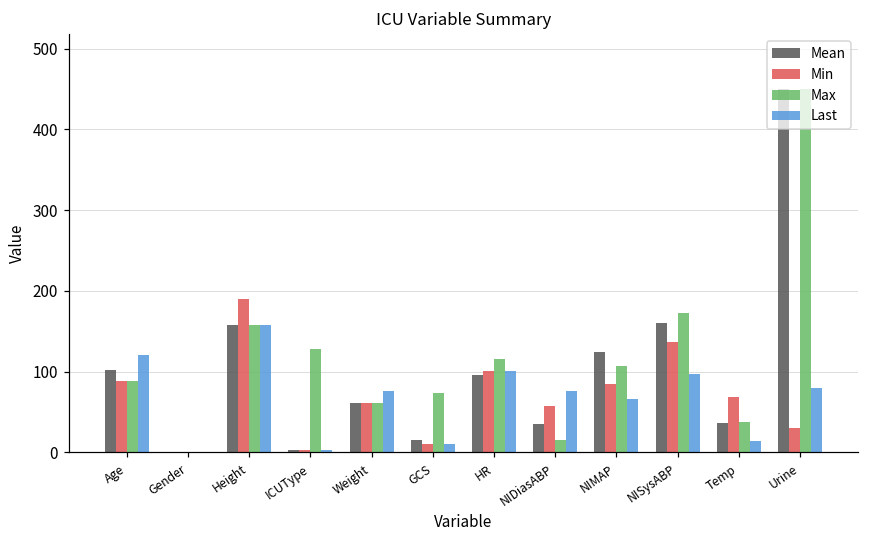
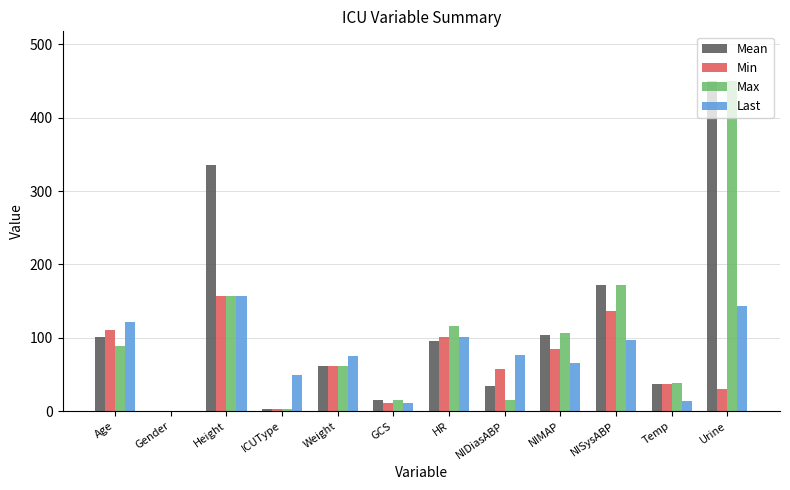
Min, Age: 90 -> 110
Mean, Height: 160 -> 330
Min, Height: 190 -> 160
Max, ICUType: 130 -> 0
Last, ICUType: 0 -> 50
Max, GCS: 70 -> 20
Mean, NIMAP: 120 -> 100
Mean, NISysABP: 160 -> 170
Min, Temp: 70 -> 40
Last, Urine: 80 -> 140
